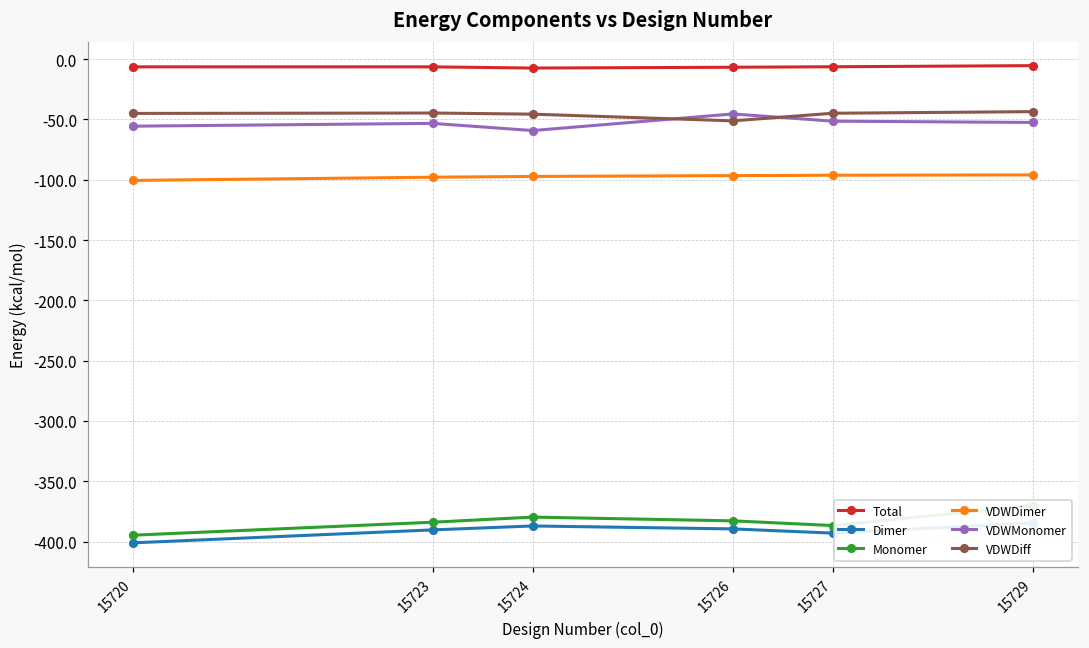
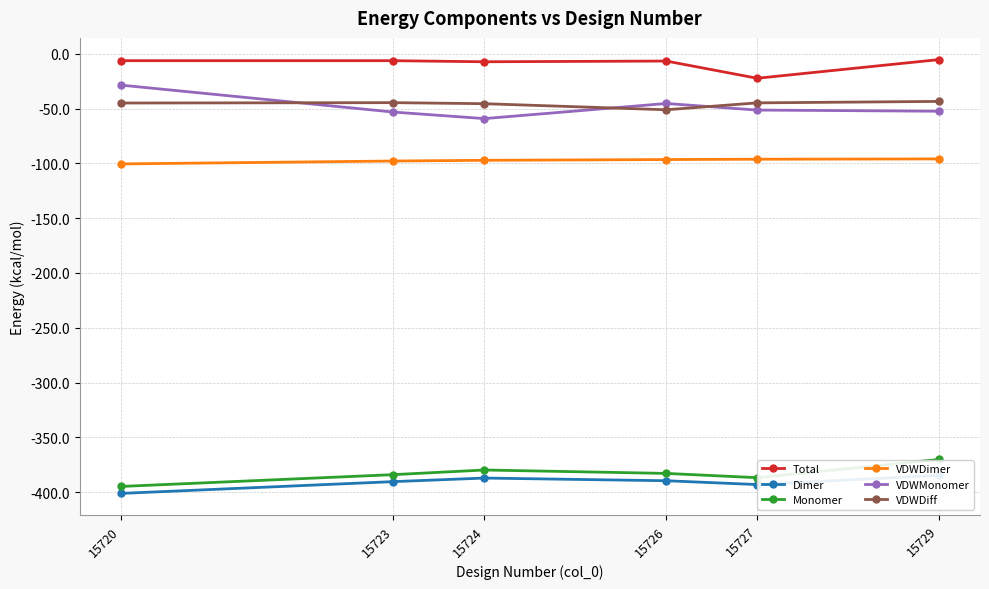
VDWMonomer, 15720: -56 -> -29
Total, 15727: -6 -> -22
